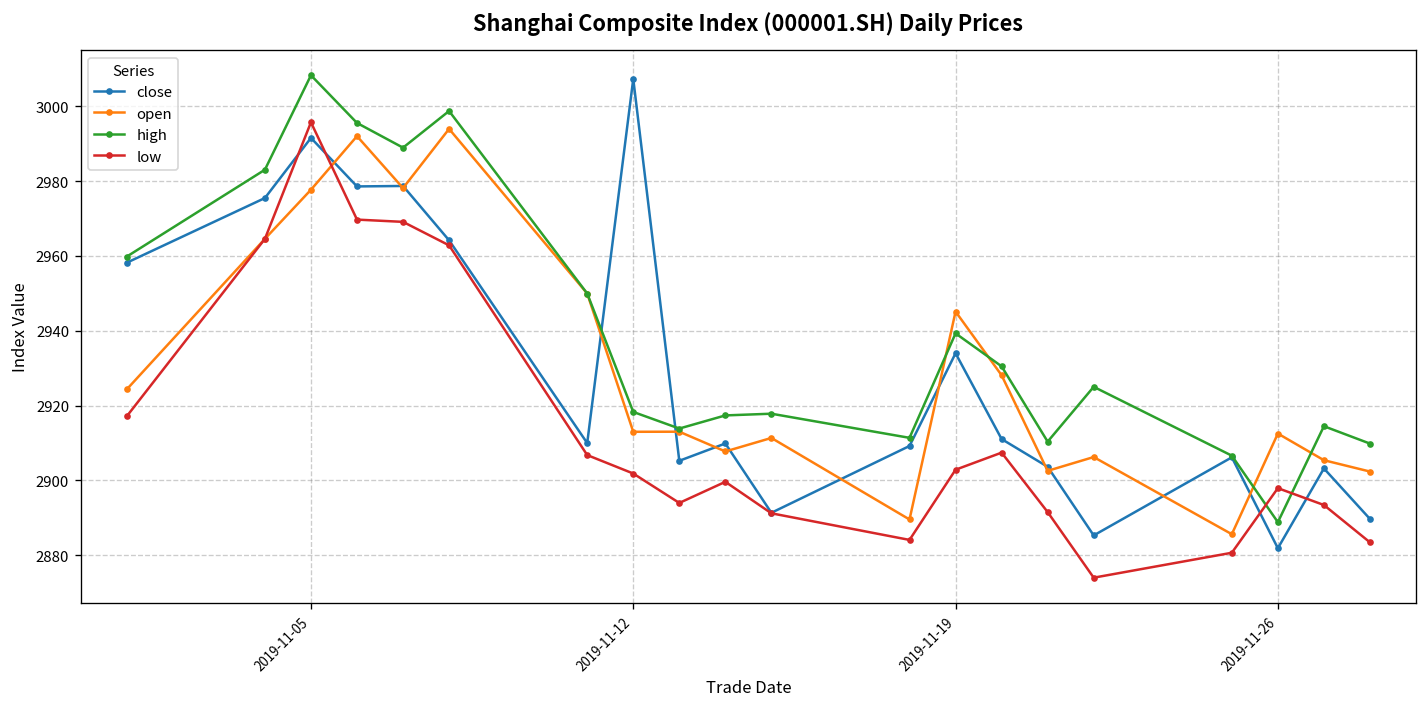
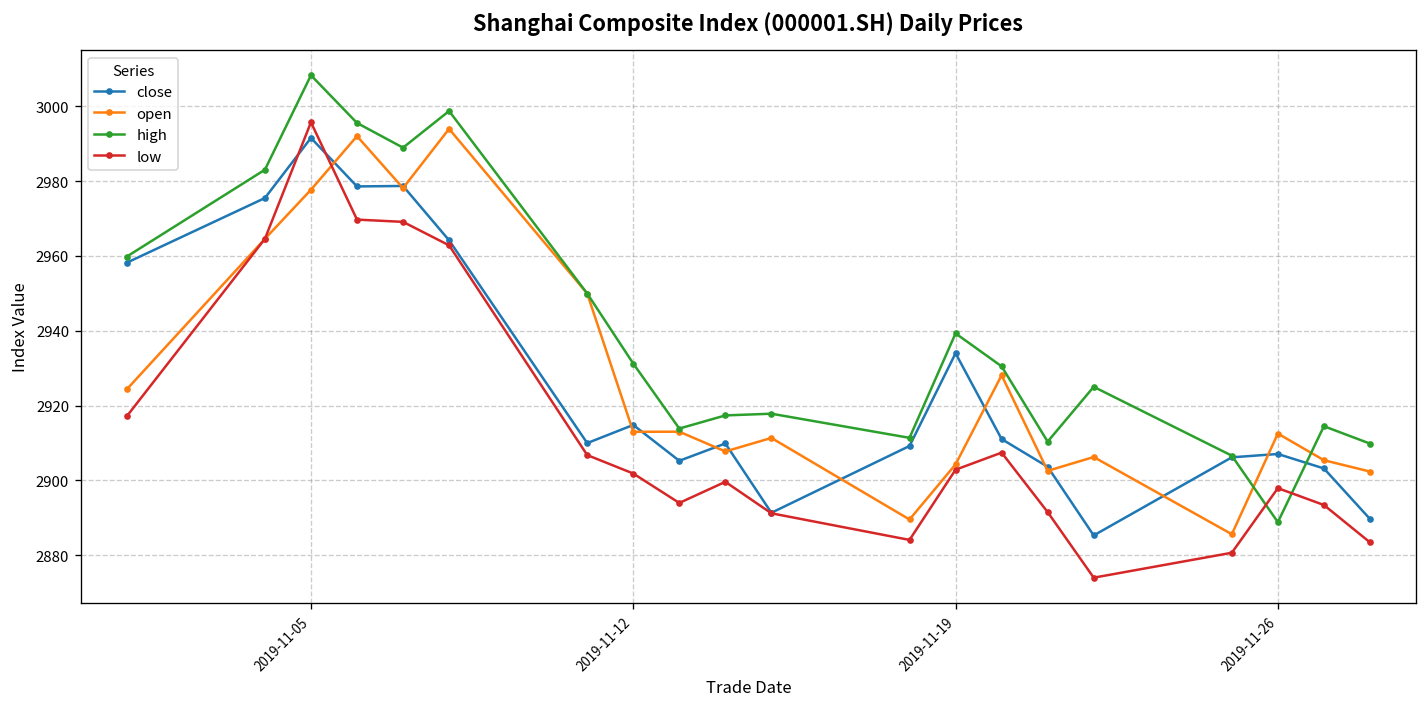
close, 2019-11-12: 3007 -> 2915
high, 2019-11-12: 2918 -> 2931
open, 2019-11-19: 2945 -> 2904
close, 2019-11-26: 2882 -> 2907
